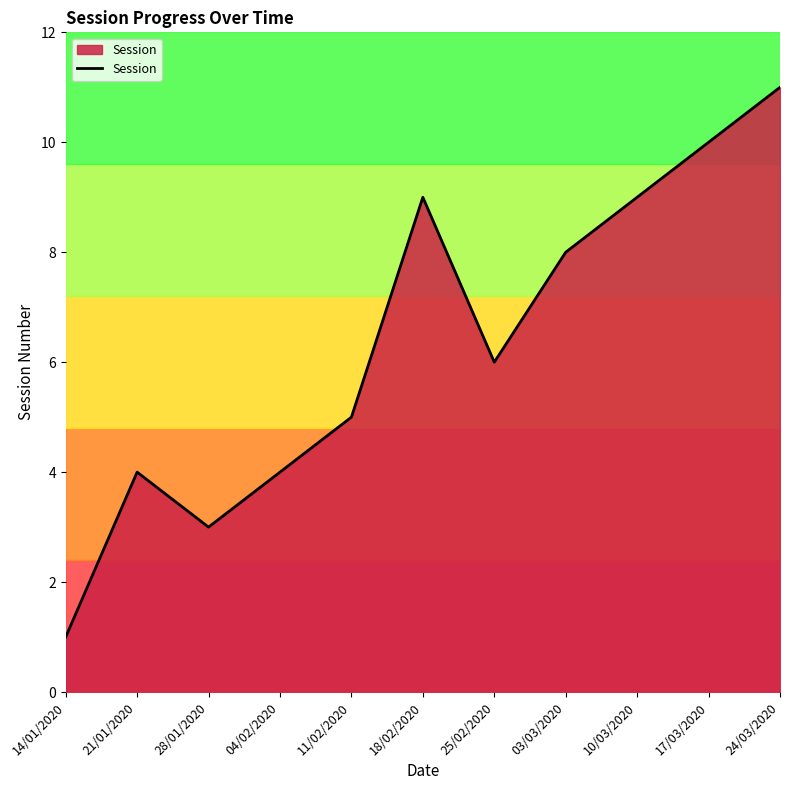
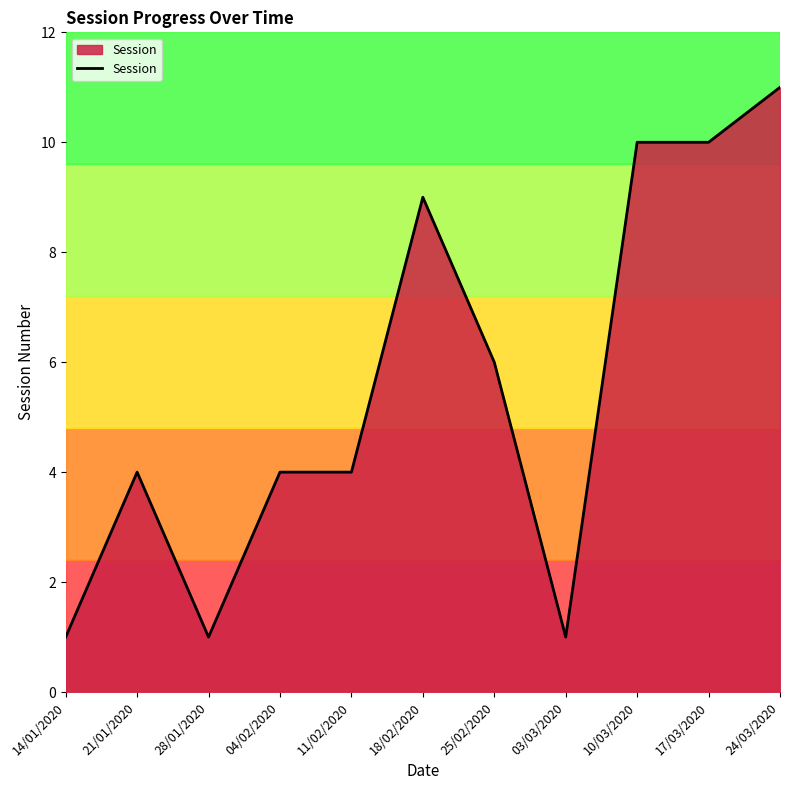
28/01/2020: 3 -> 1
11/02/2020: 5 -> 4
03/03/2020: 8 -> 1
10/03/2020: 9 -> 10
